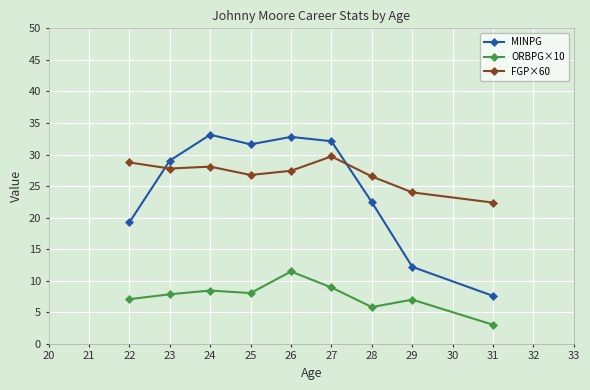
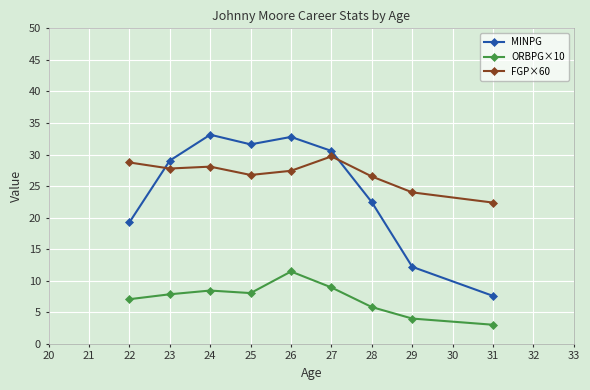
MINPG, 27: 32 -> 31
ORBPG×10, 29: 7 -> 4
